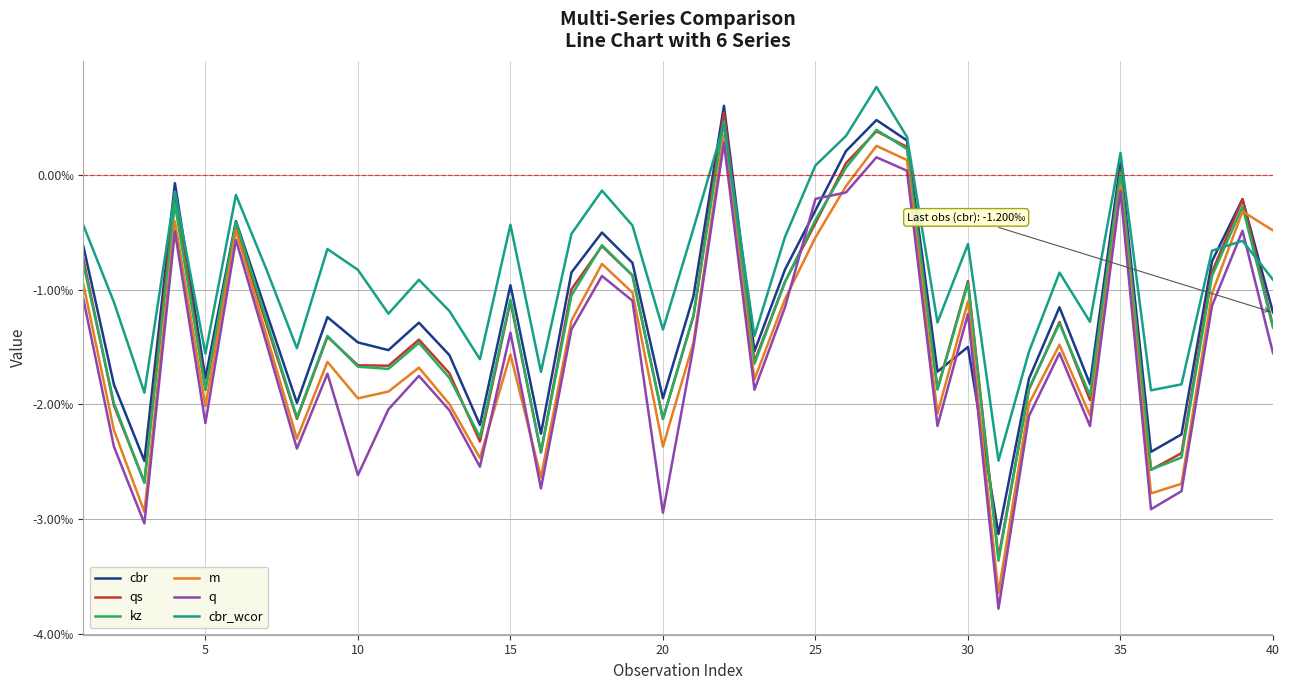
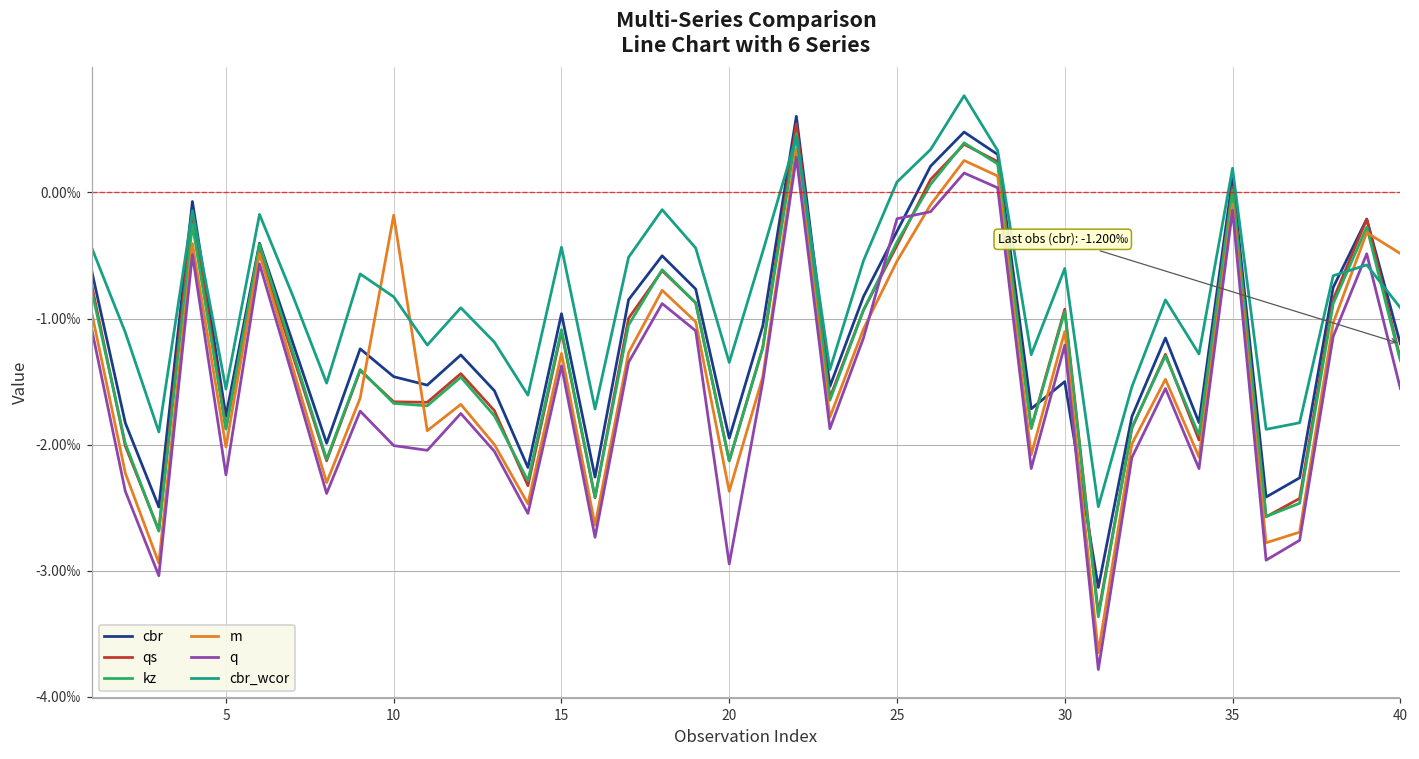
q, 5: -2.16‰ -> -2.24‰
m, 10: -1.95‰ -> -0.18‰
q, 10: -2.62‰ -> -2.01‰
m, 15: -1.57‰ -> -1.28‰
